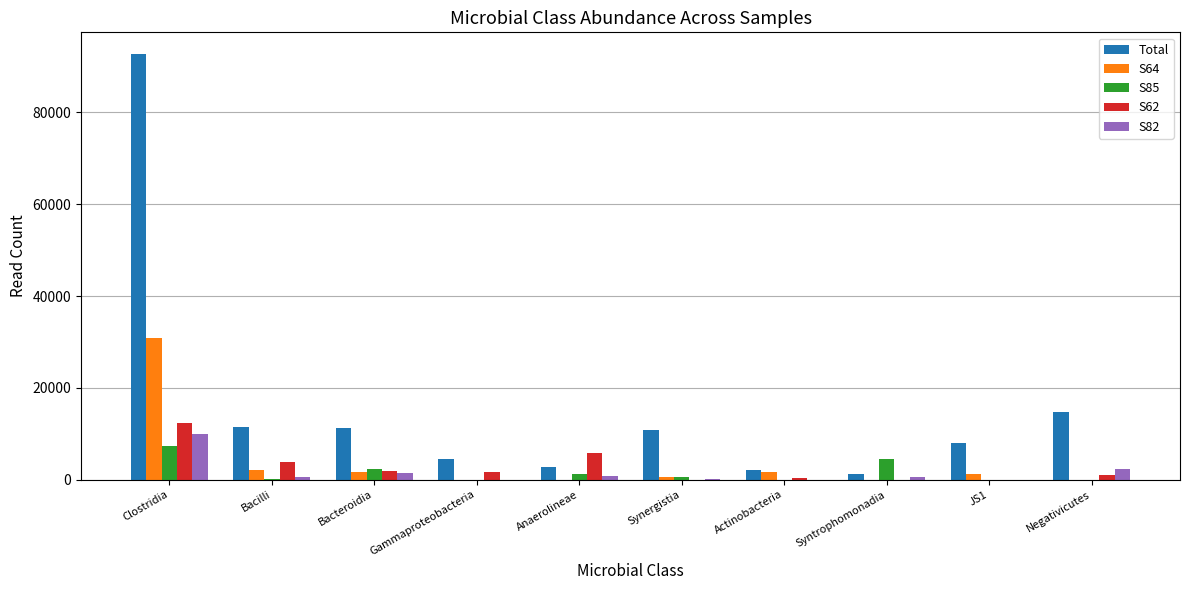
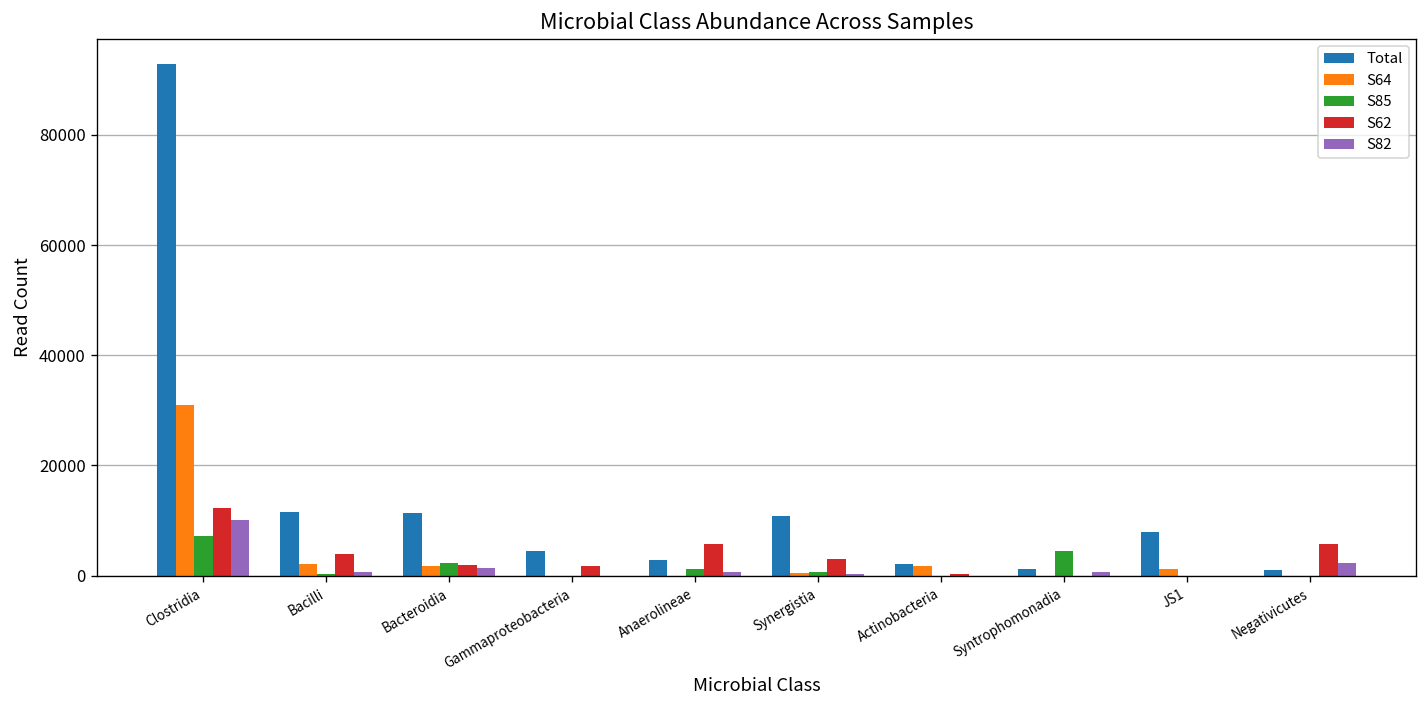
S62, Synergistia: 0 -> 3000
Total, Negativicutes: 15000 -> 1000
S62, Negativicutes: 1000 -> 6000
